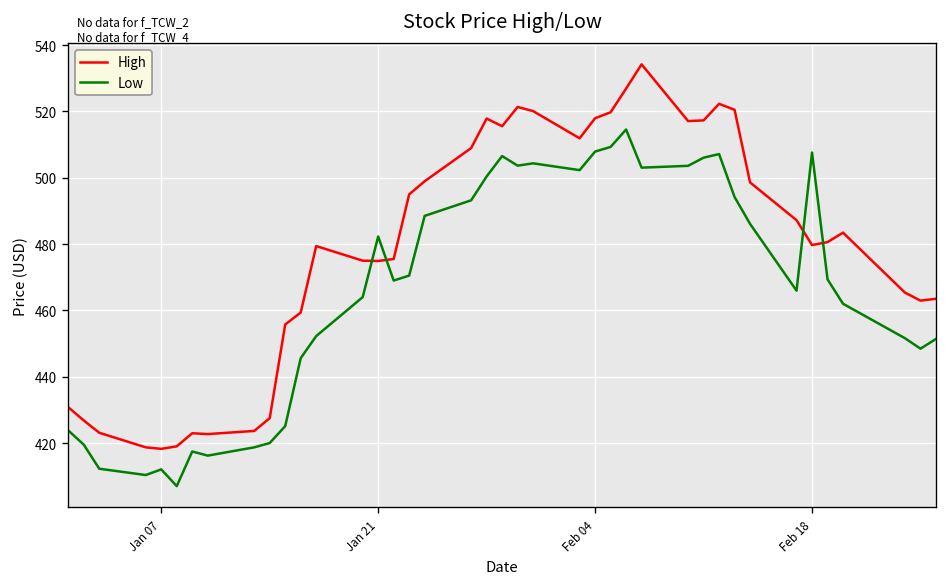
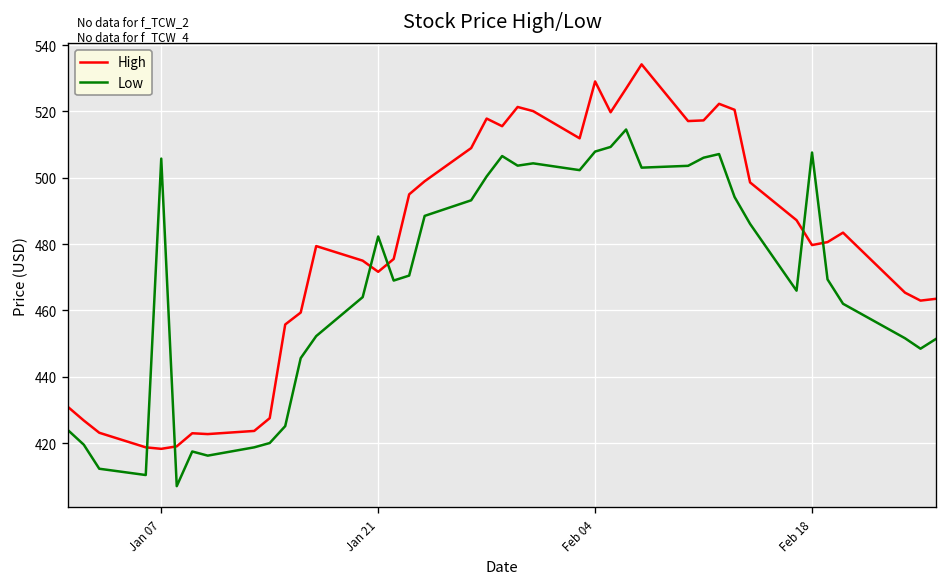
Low, Jan 07: 412 -> 506
High, Jan 21: 475 -> 472
High, Feb 04: 518 -> 529
